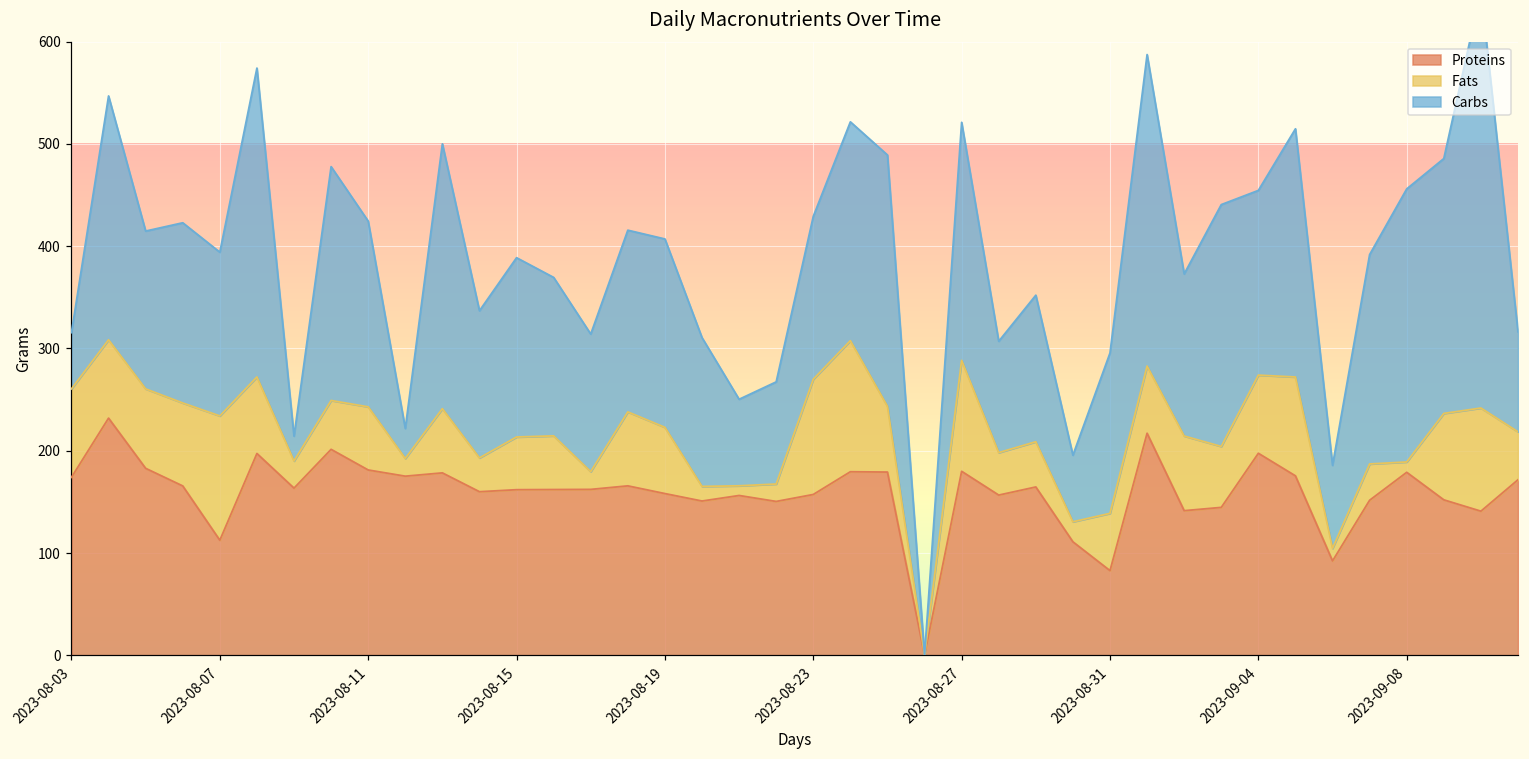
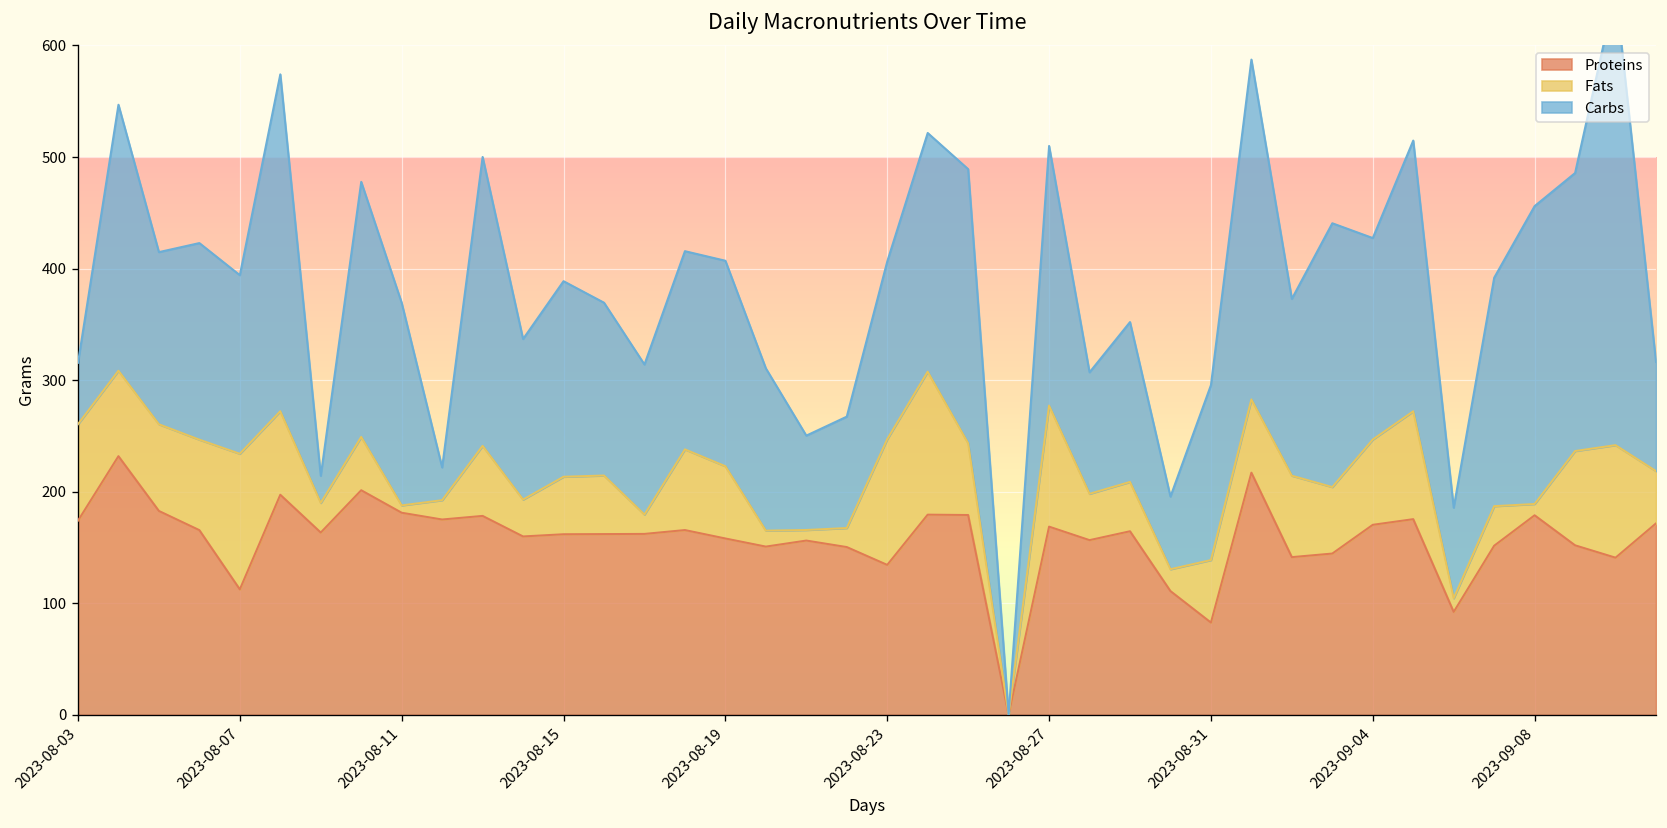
Fats, 2023-08-11: 60 -> 10
Proteins, 2023-08-23: 160 -> 130
Proteins, 2023-08-27: 180 -> 170
Proteins, 2023-09-04: 200 -> 170
